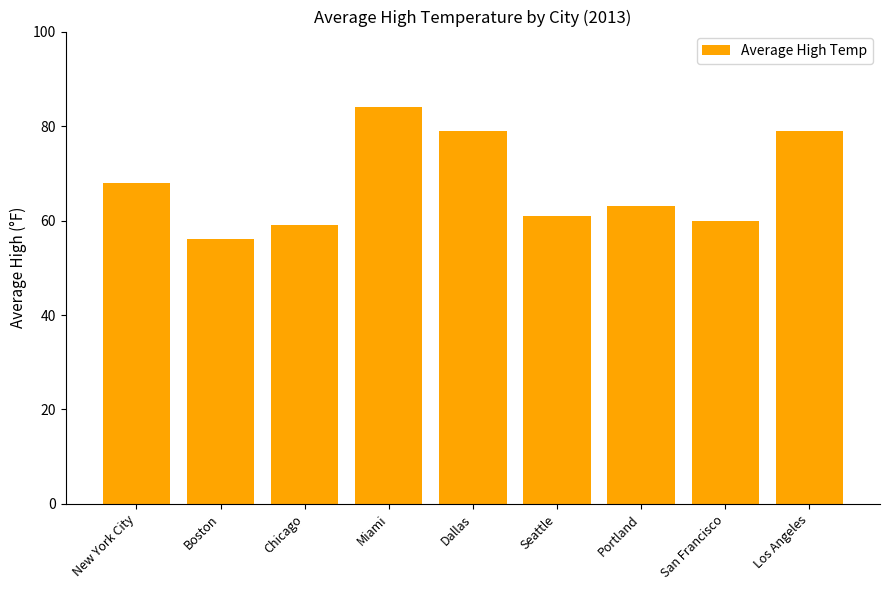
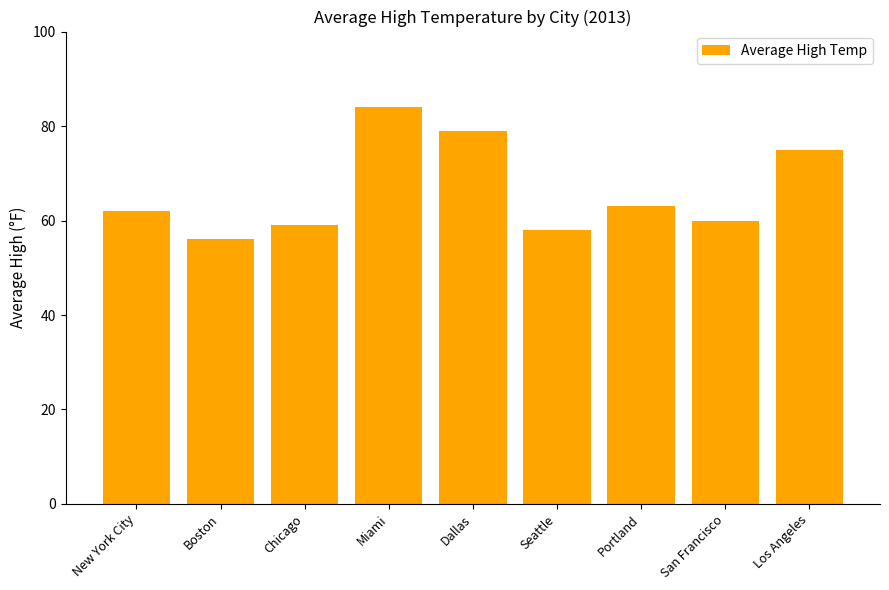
New York City: 68 -> 62
Seattle: 61 -> 58
Los Angeles: 79 -> 75
